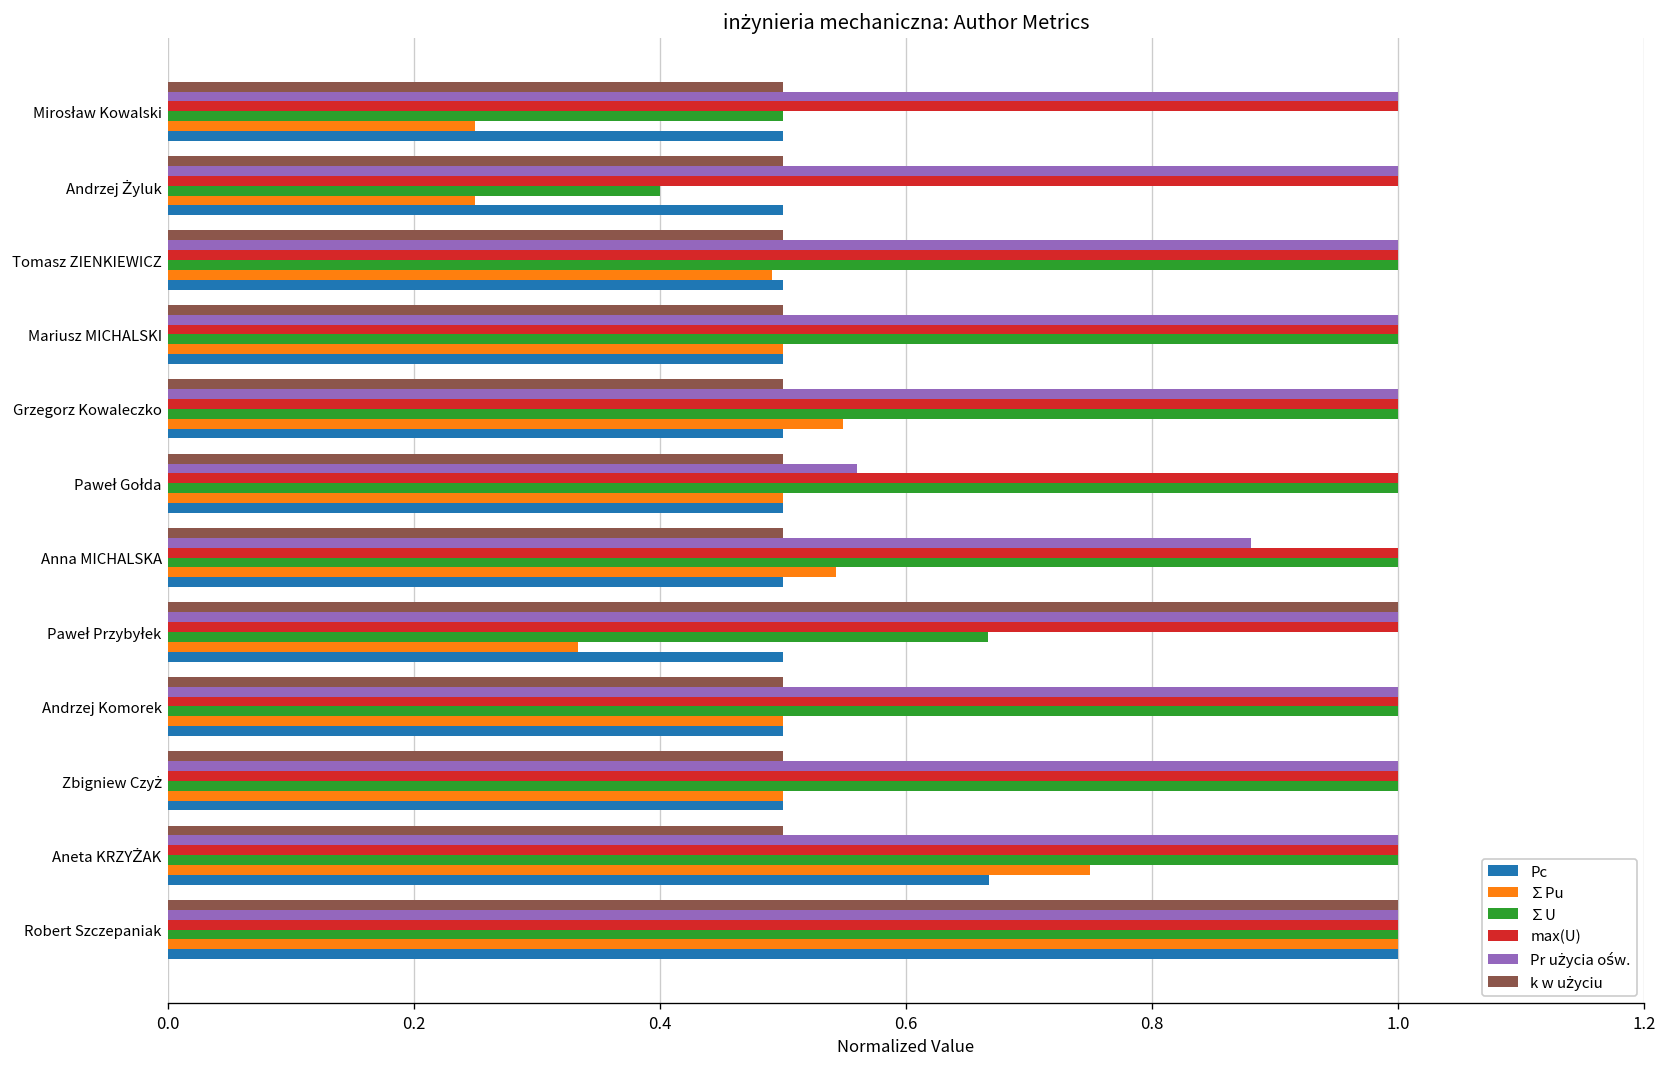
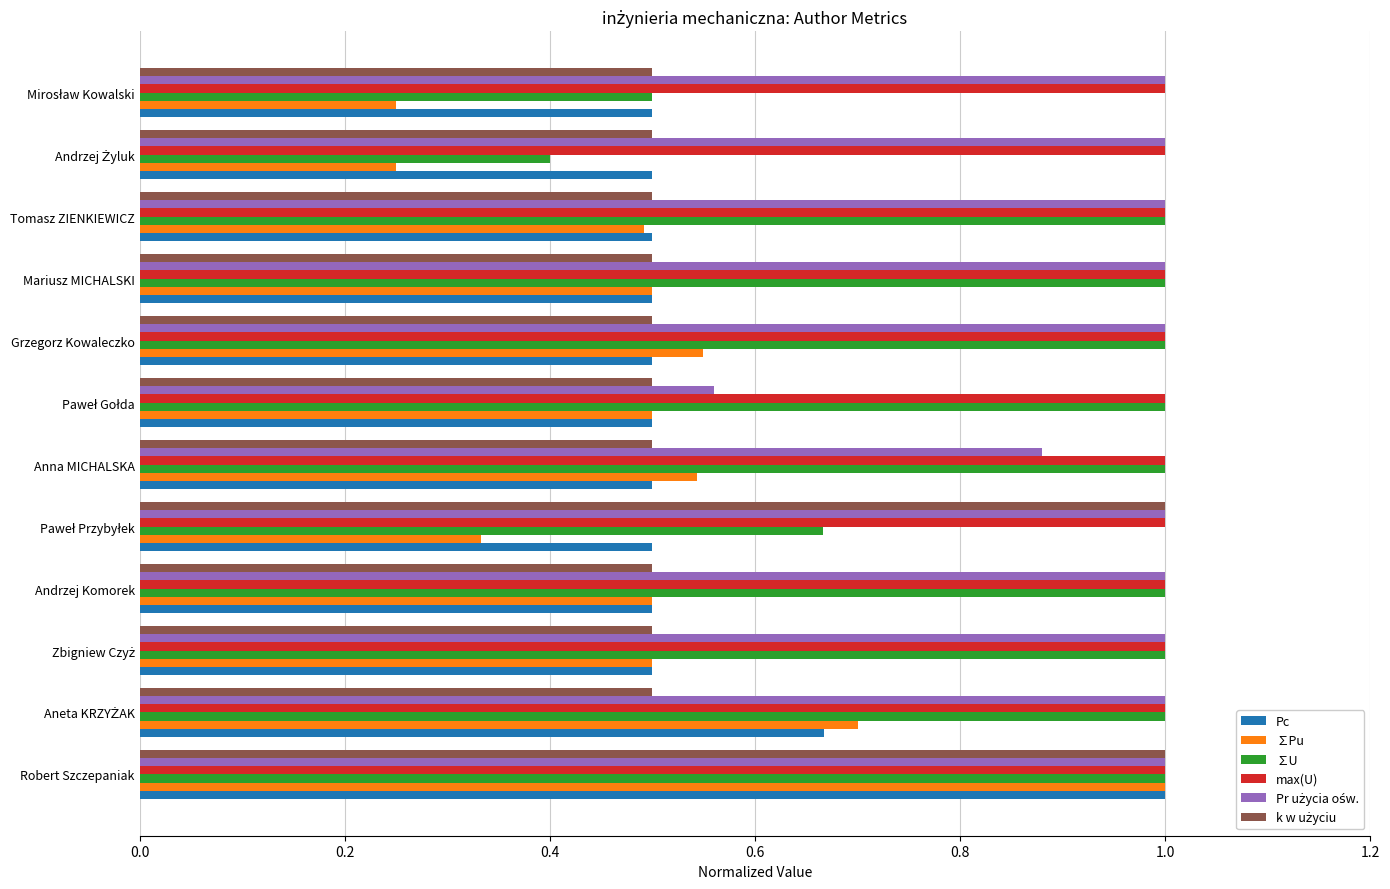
∑Pu, Aneta KRZYŻAK: 0.750 -> 0.700
